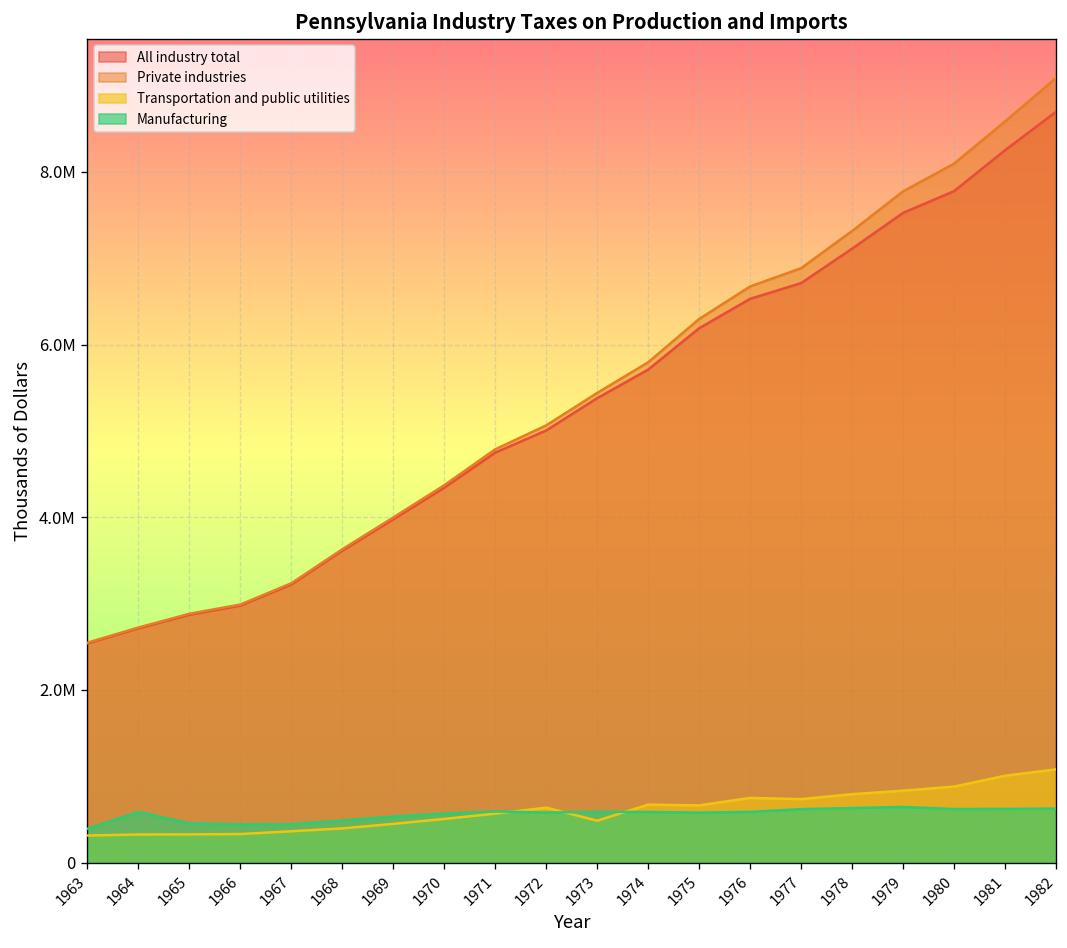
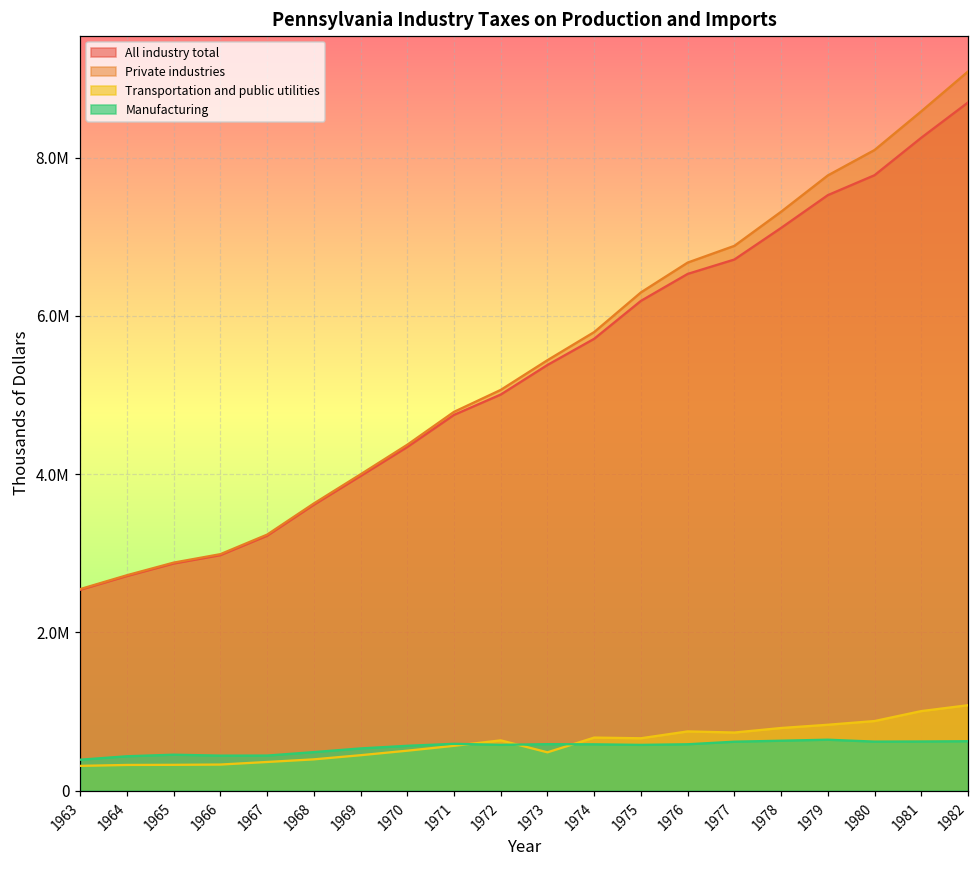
Manufacturing, 1964: 600000 -> 400000
